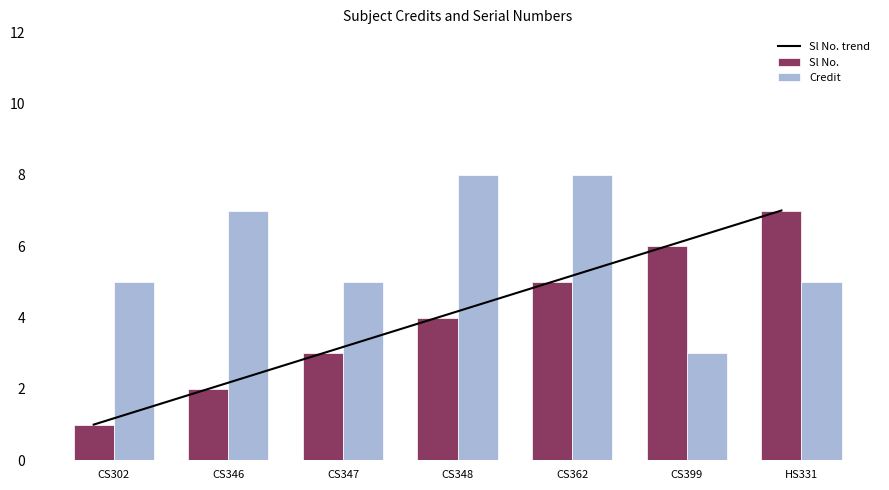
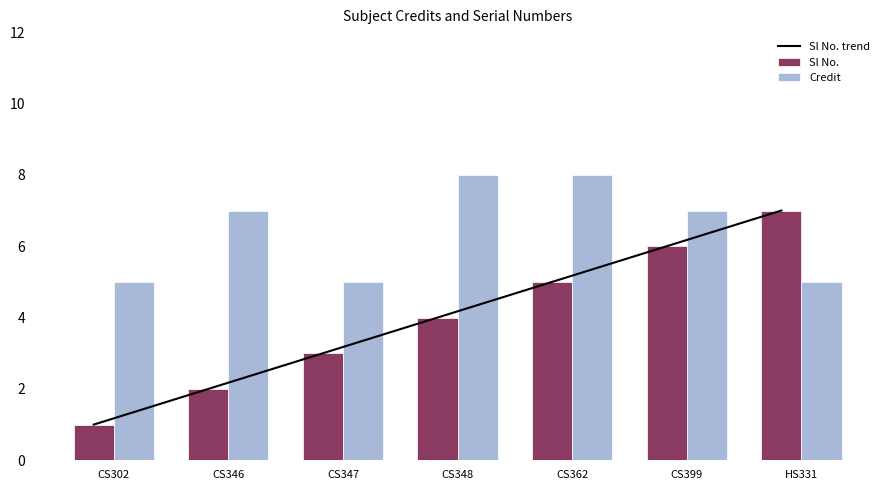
Credit, CS399: 3 -> 7
